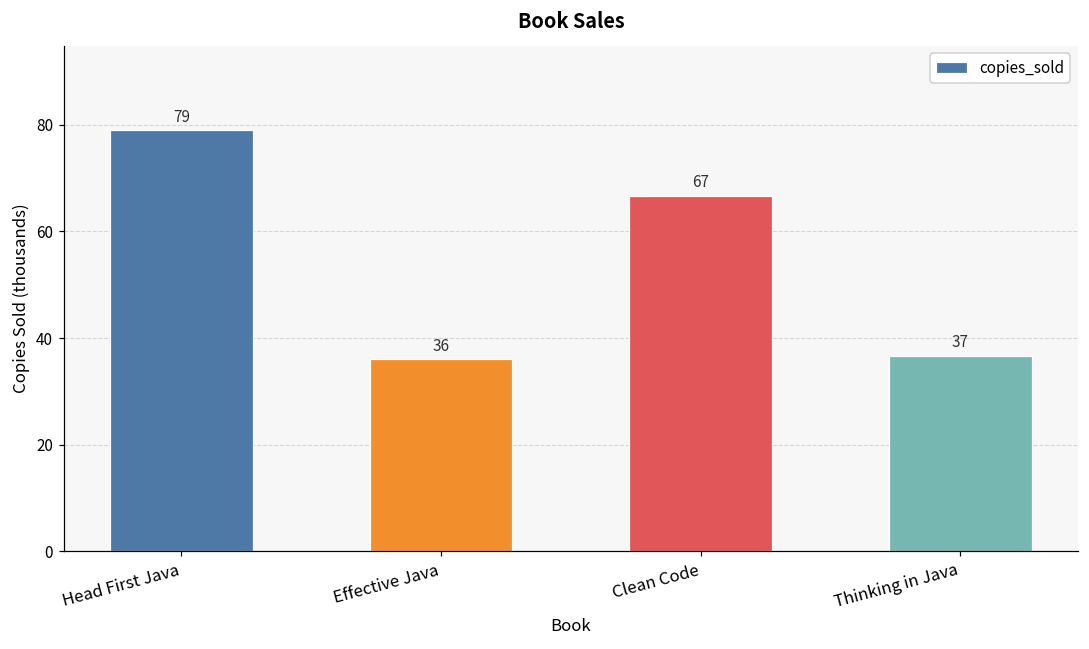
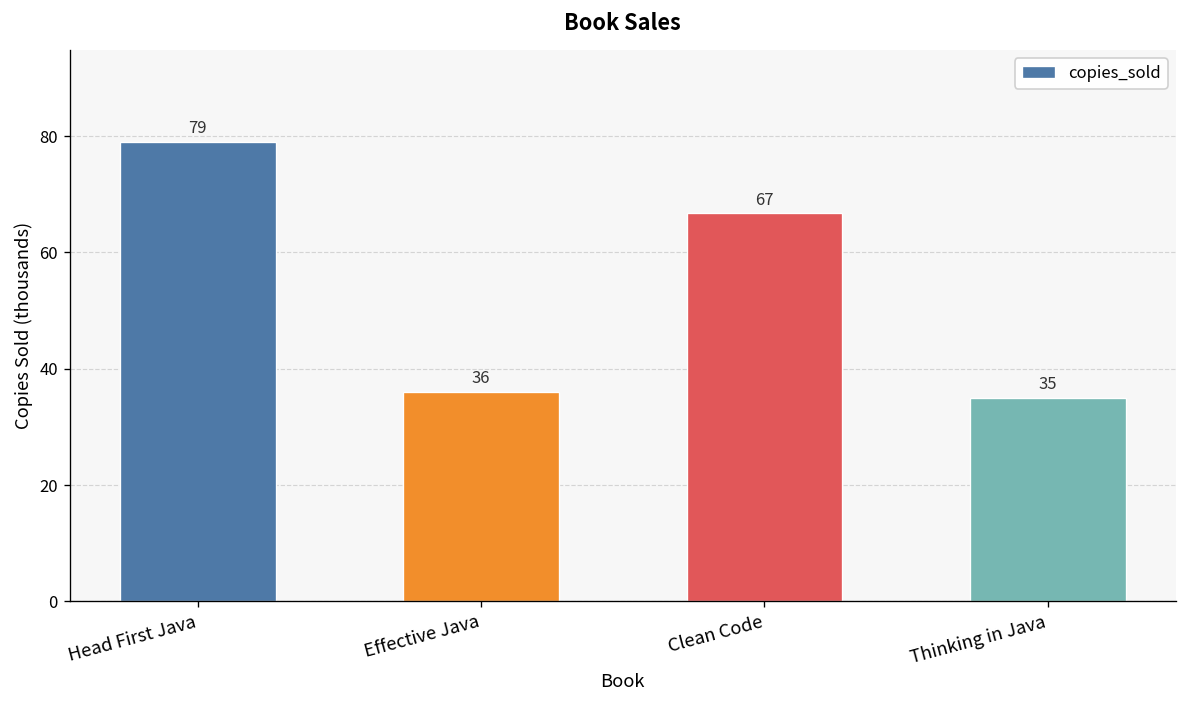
Thinking in Java: 37 -> 35
